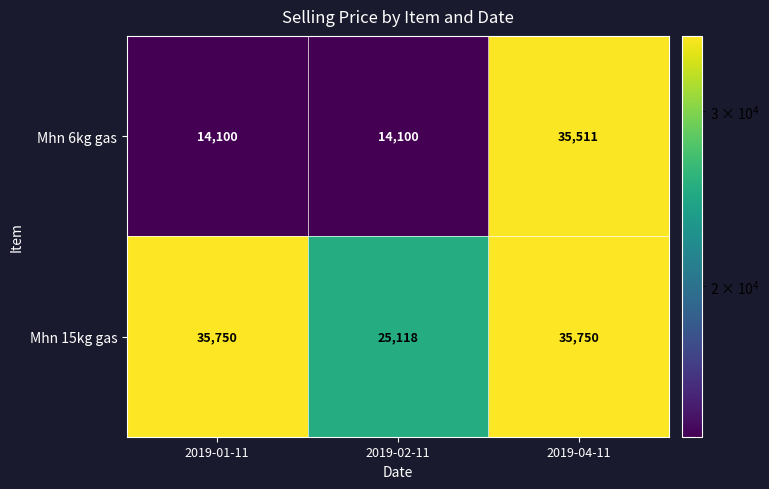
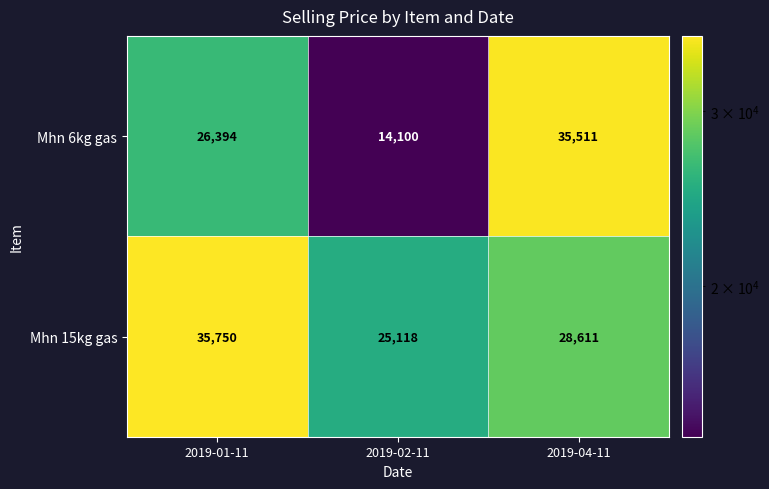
Mhn 6kg gas, 2019-01-11: 14,100 -> 26,394
Mhn 15kg gas, 2019-04-11: 35,750 -> 28,611
